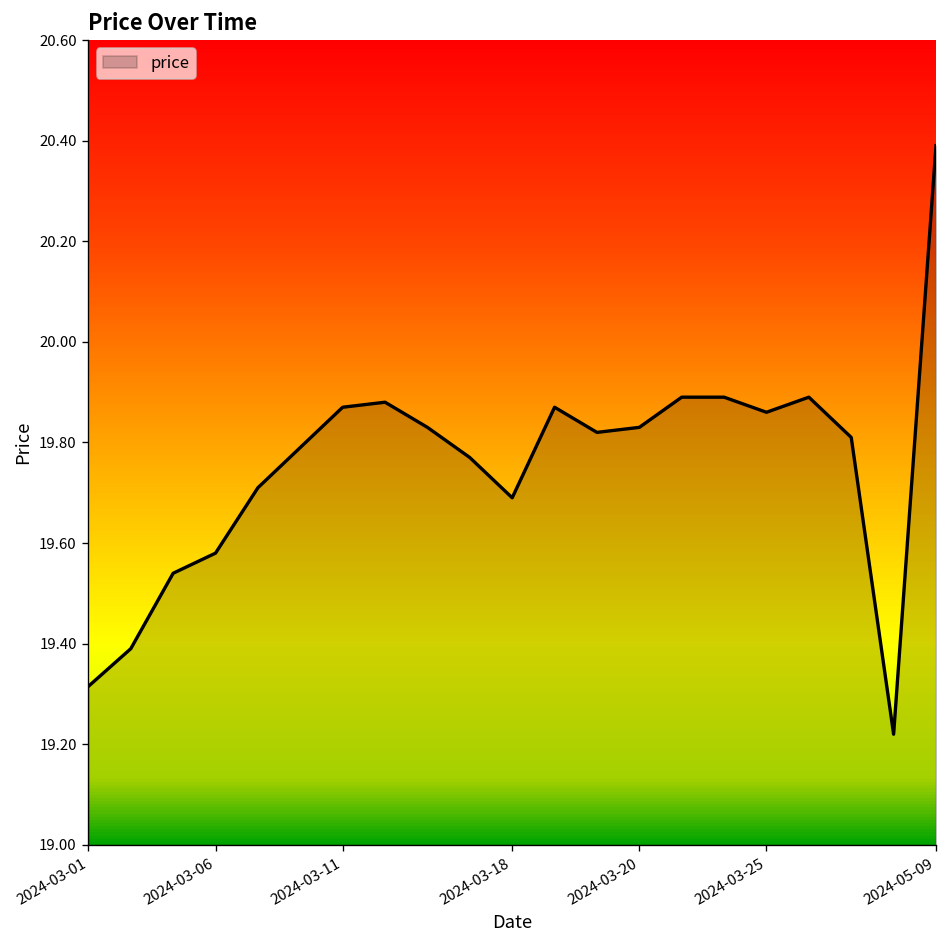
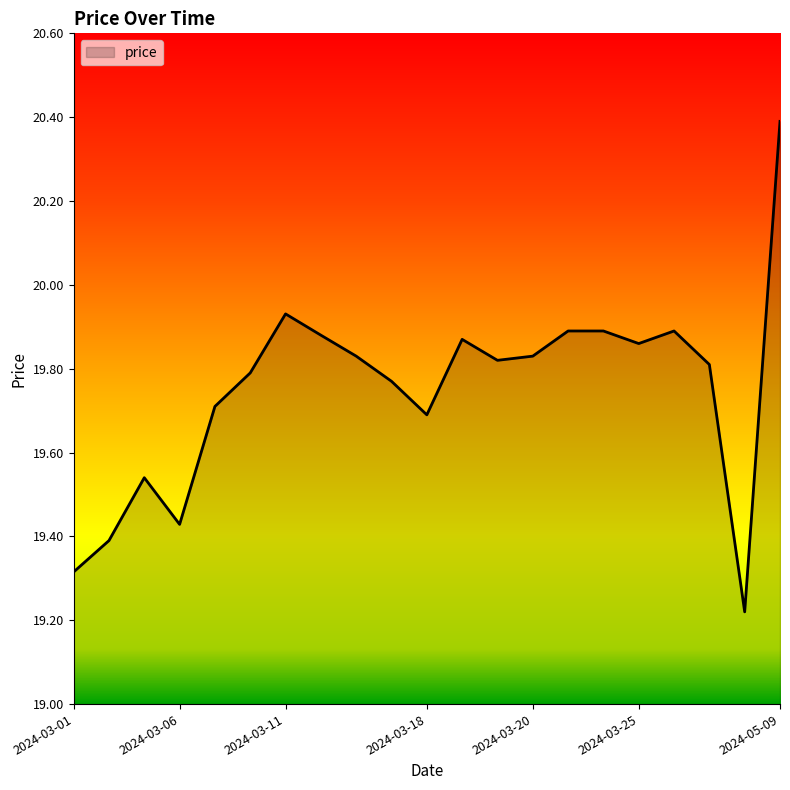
2024-03-06: 19.58 -> 19.43
2024-03-11: 19.87 -> 19.93
